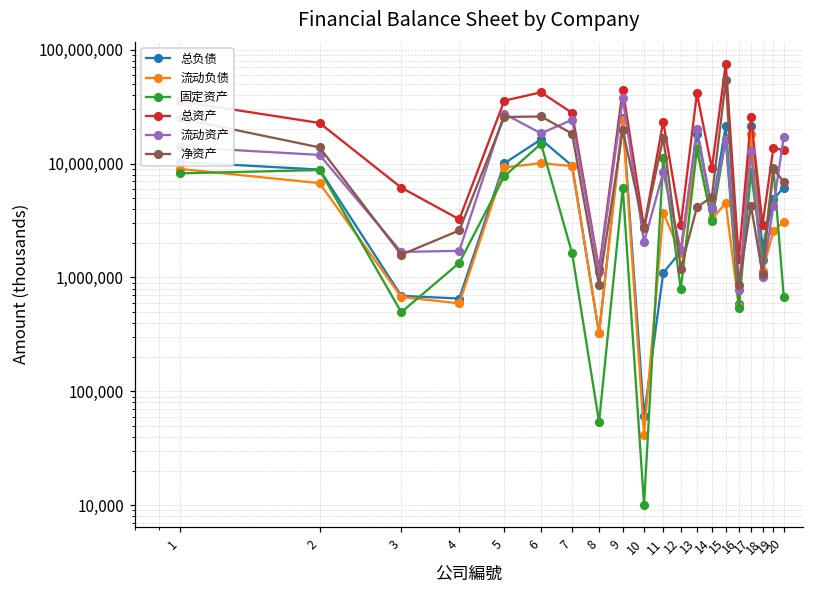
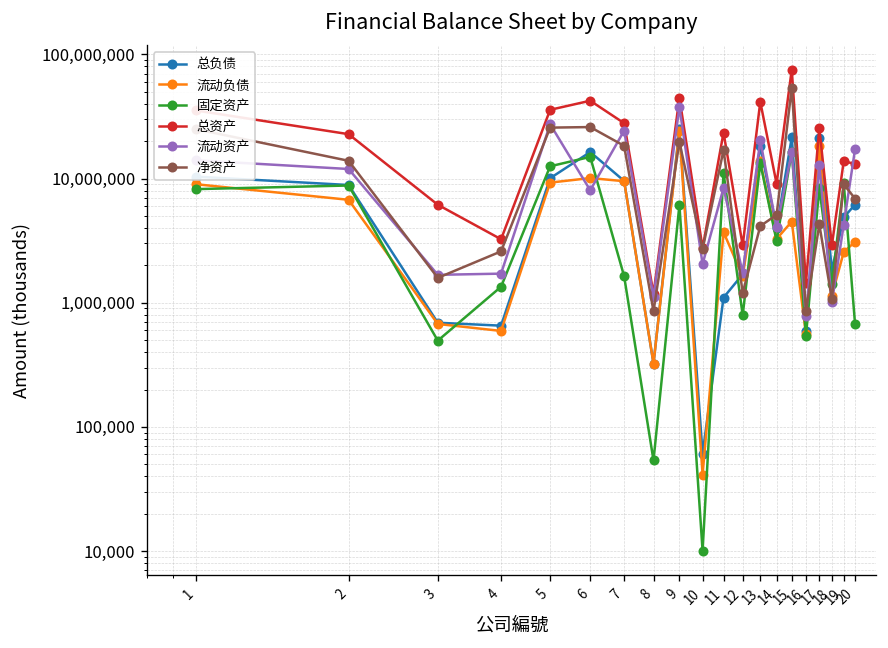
固定资产, 5: 8,000,000 -> 13,000,000
流动资产, 6: 18,000,000 -> 8,000,000
